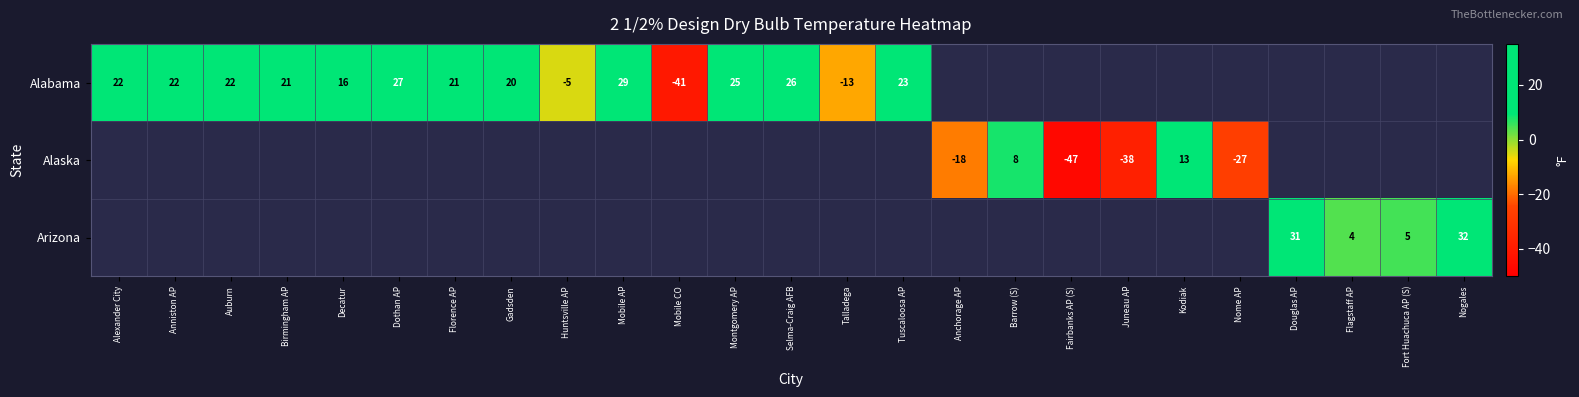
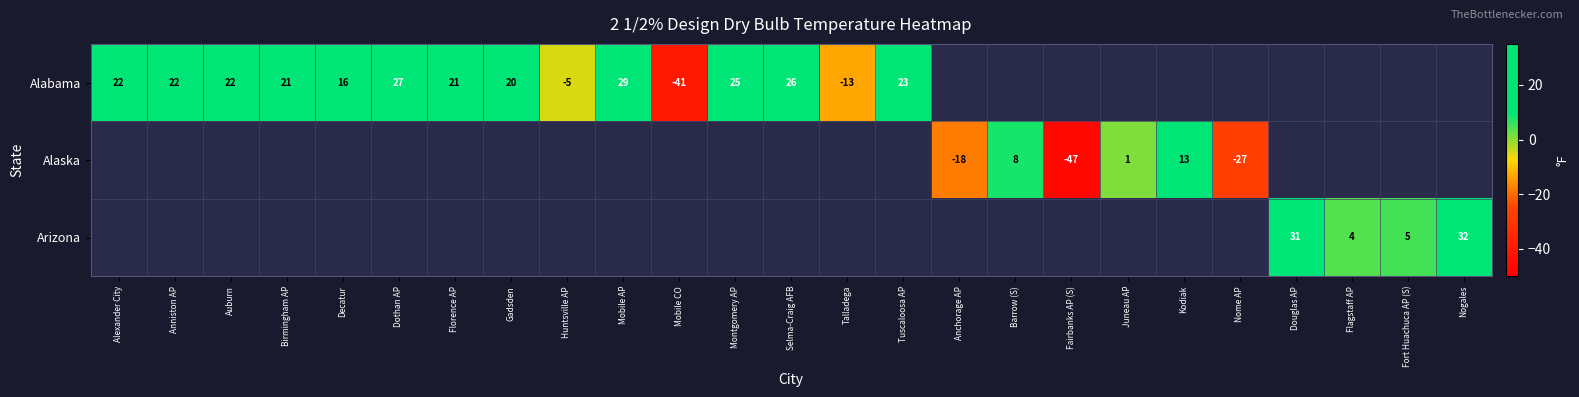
Alaska, Juneau AP: -38 -> 1
